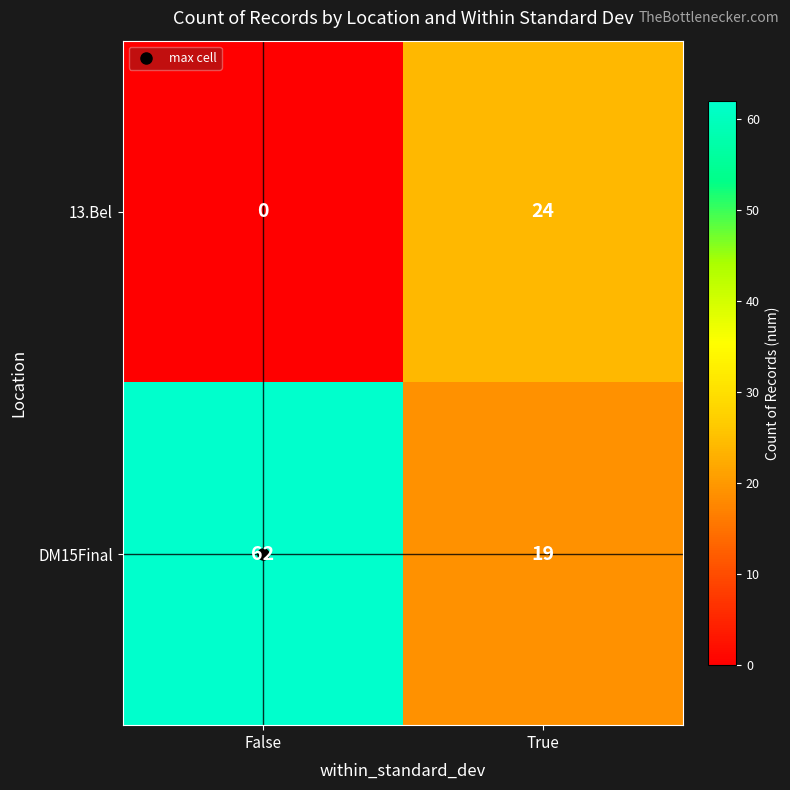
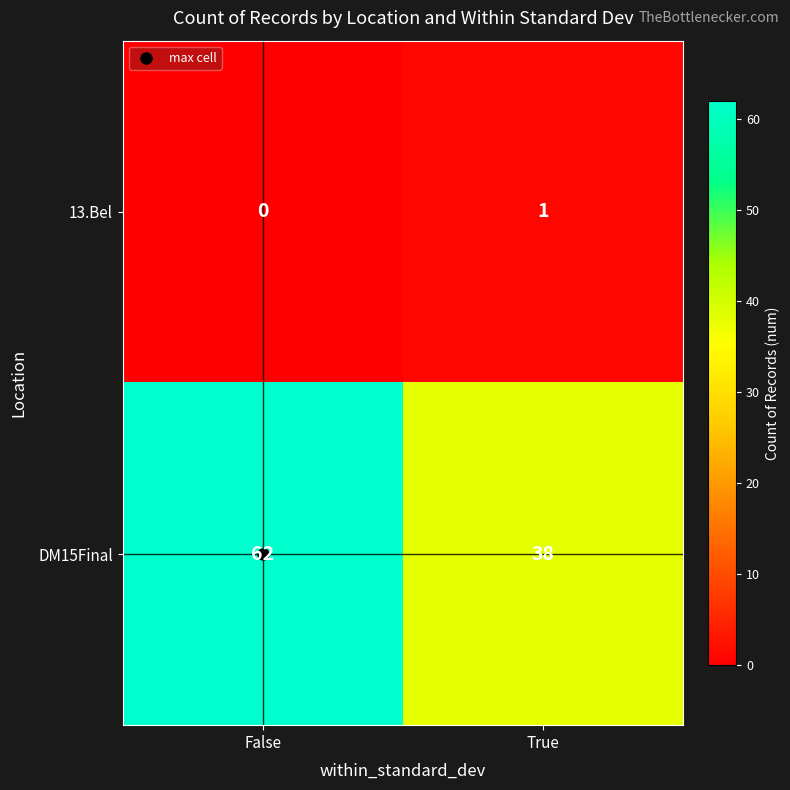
13.Bel, True: 24 -> 1
DM15Final, True: 19 -> 38
